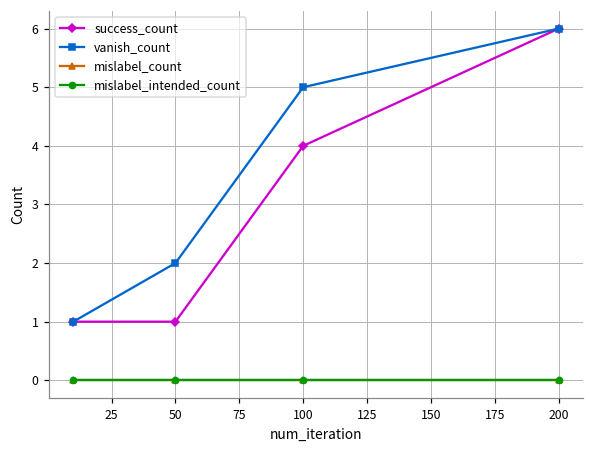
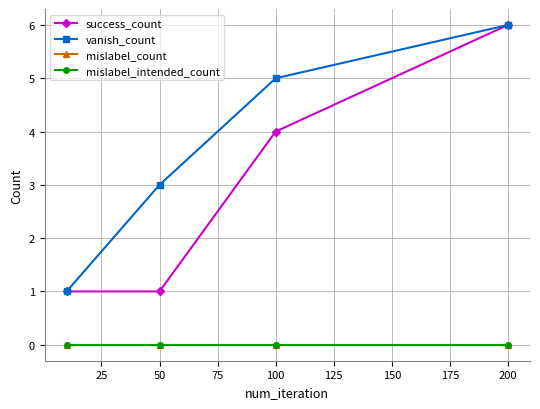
vanish_count, 50: 2 -> 3
